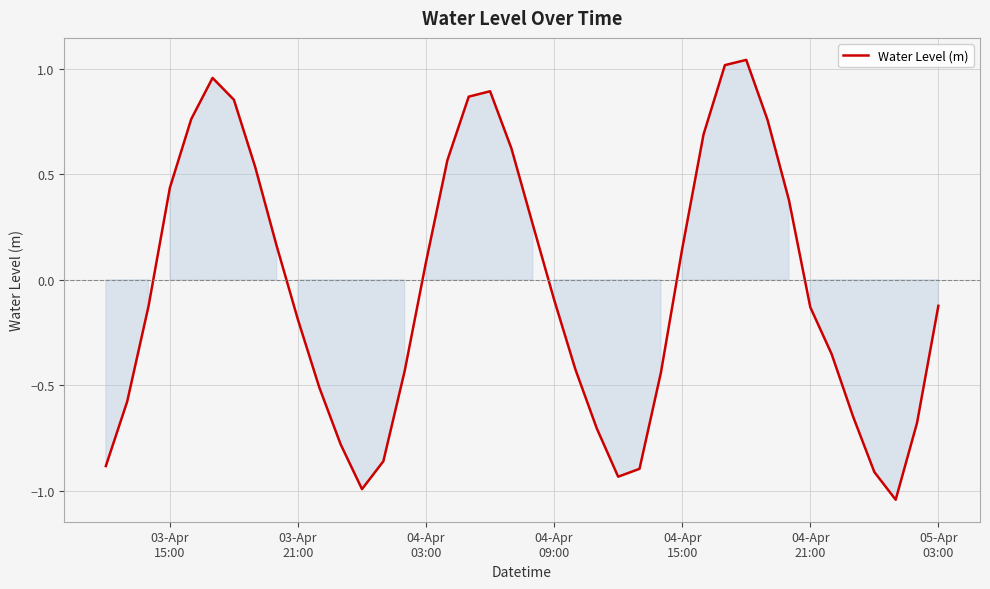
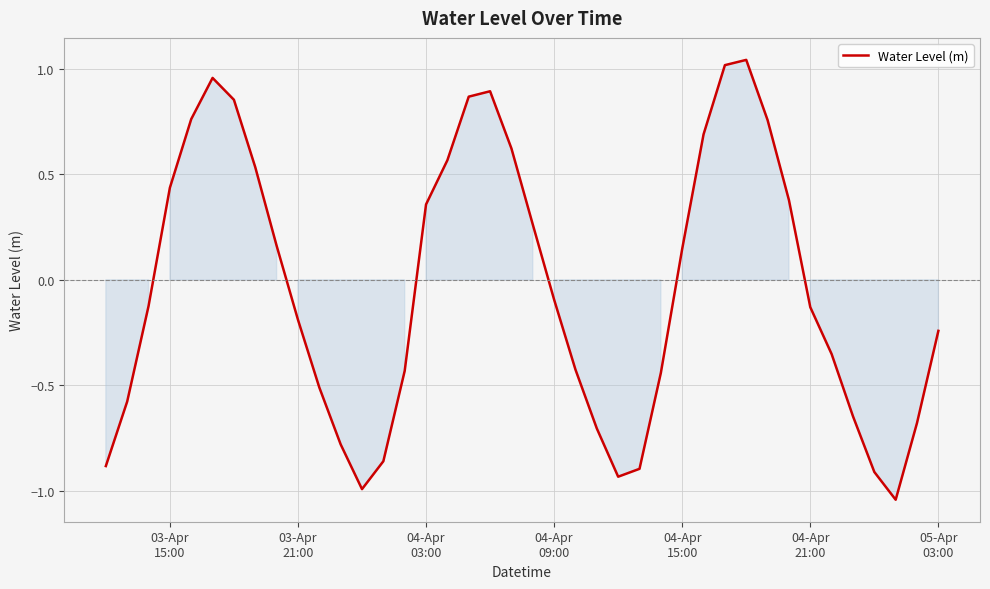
04-Apr 03:00: 0.09 -> 0.36
05-Apr 03:00: -0.12 -> -0.24
